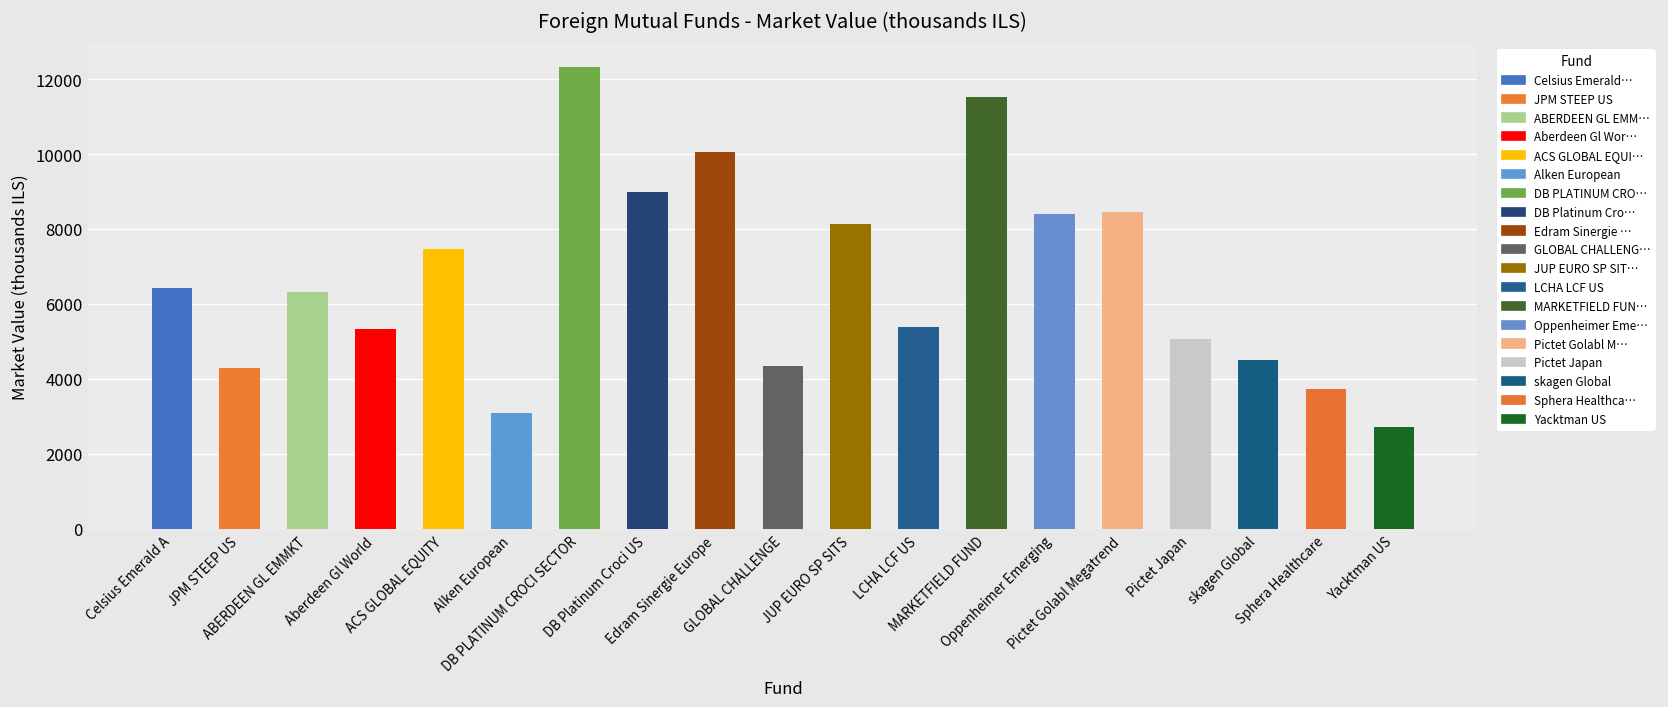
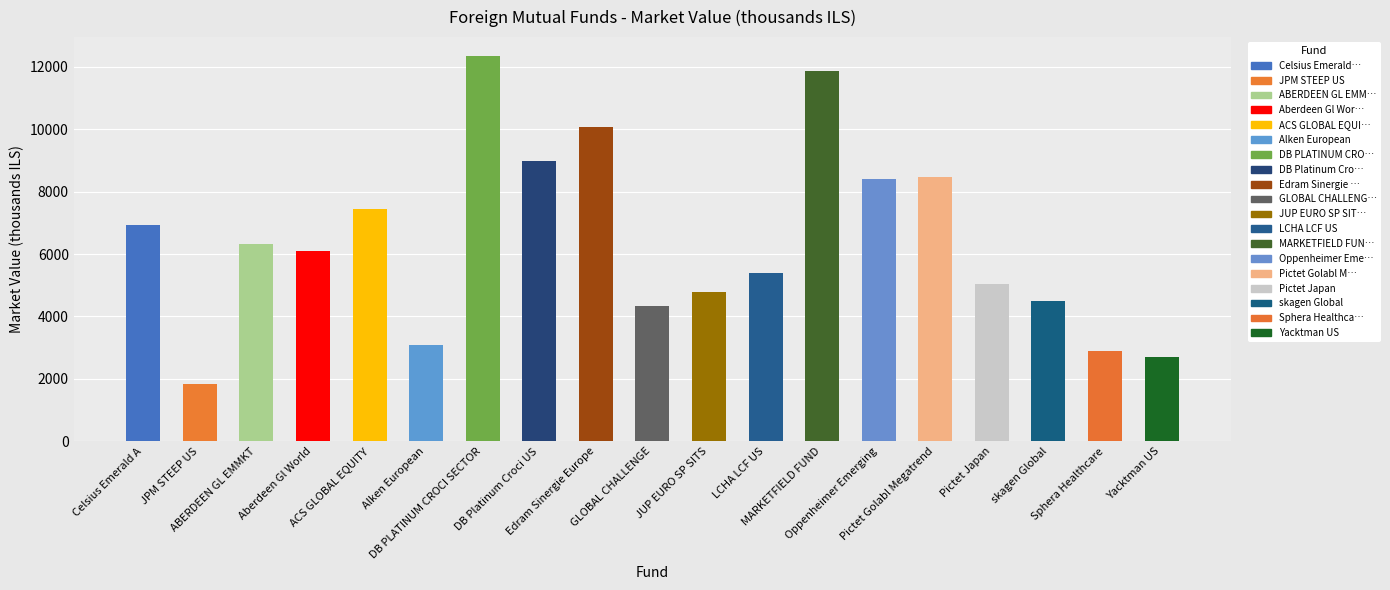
Celsius Emerald A: 6400 -> 6900
JPM STEEP US: 4300 -> 1800
Aberdeen Gl World: 5300 -> 6100
JUP EURO SP SITS: 8100 -> 4800
MARKETFIELD FUND: 11500 -> 11900
Sphera Healthcare: 3700 -> 2900
